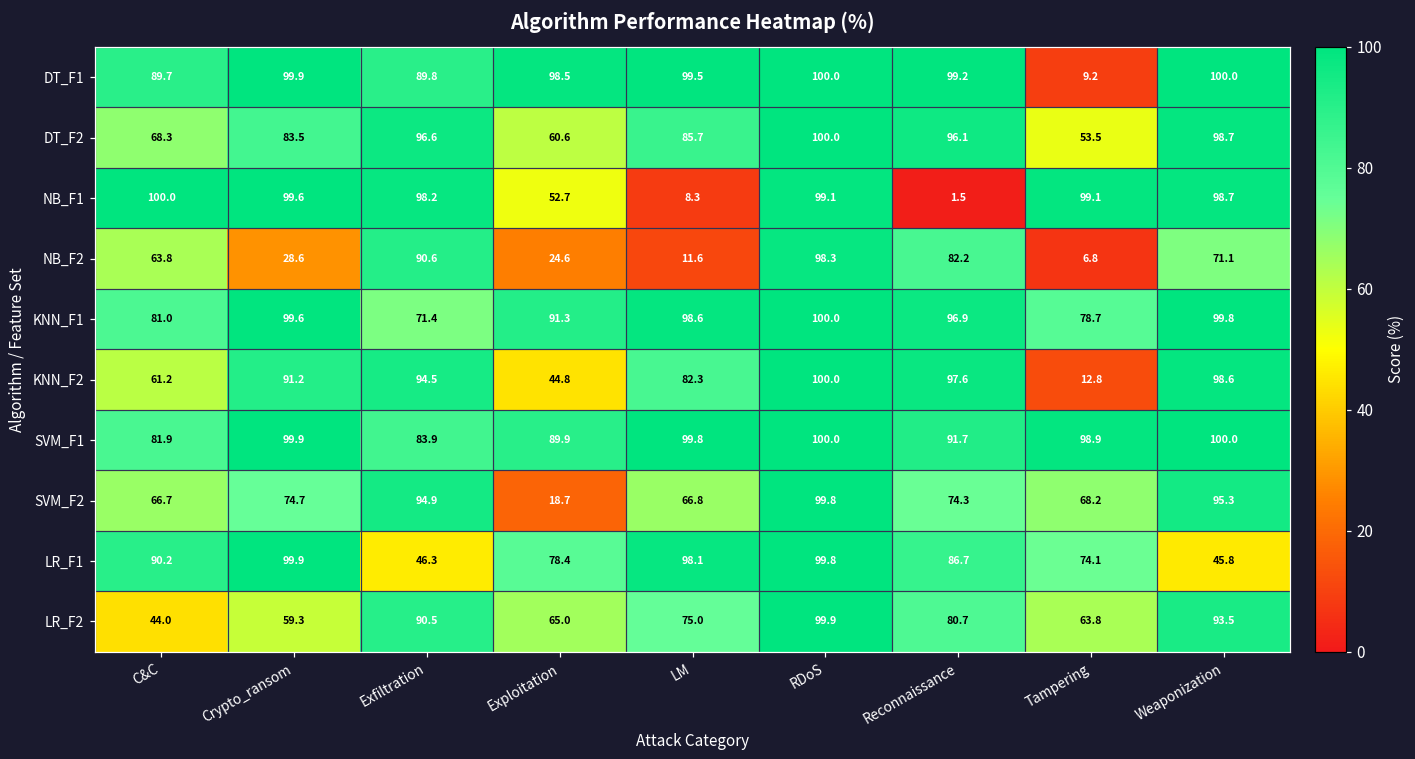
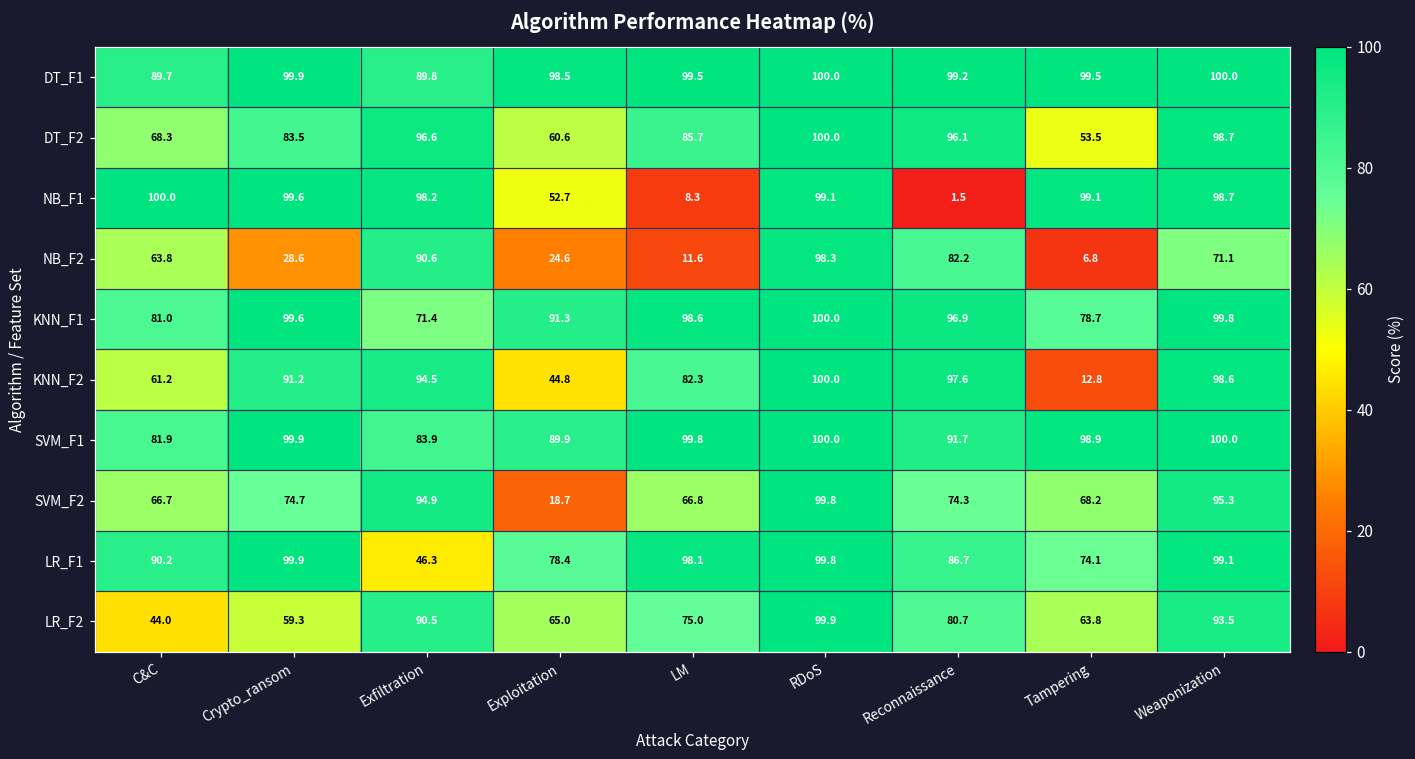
DT_F1, Tampering: 9.2 -> 99.5
LR_F1, Weaponization: 45.8 -> 99.1
